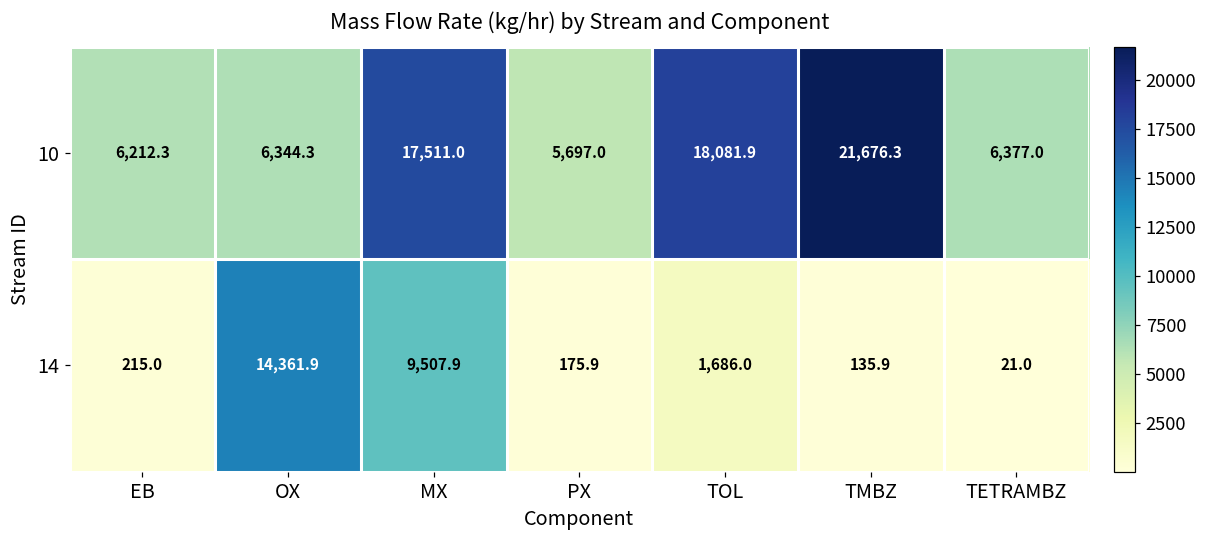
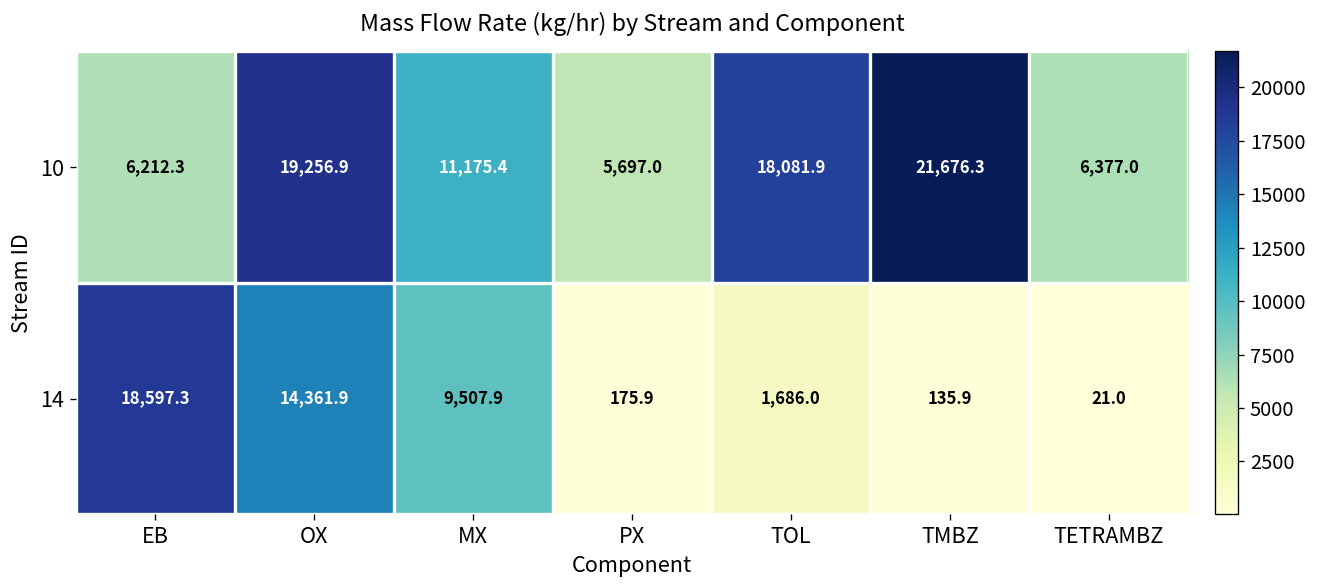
10, OX: 6,344.3 -> 19,256.9
10, MX: 17,511.0 -> 11,175.4
14, EB: 215.0 -> 18,597.3
